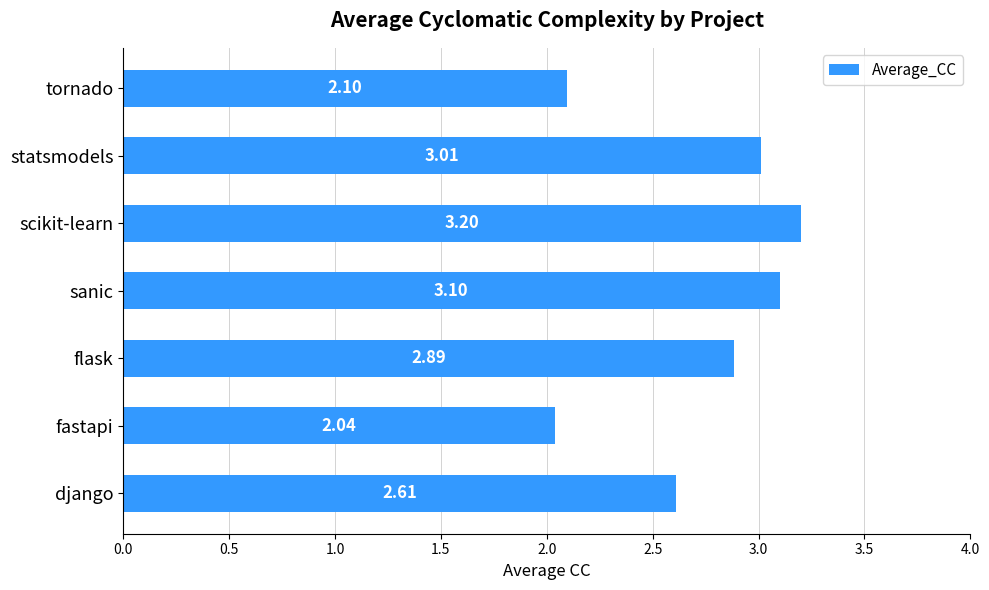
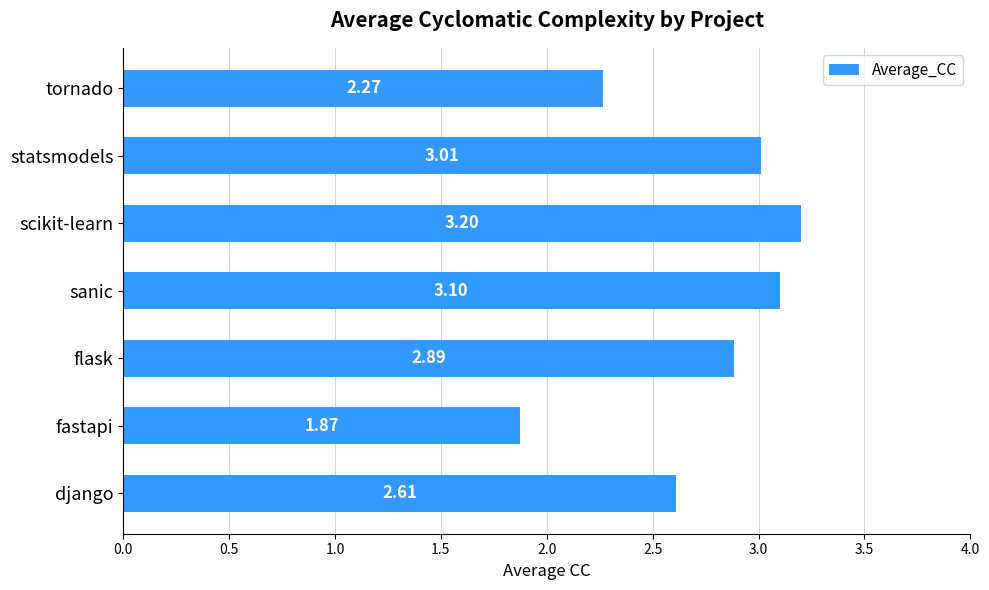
tornado: 2.10 -> 2.27
fastapi: 2.04 -> 1.87
